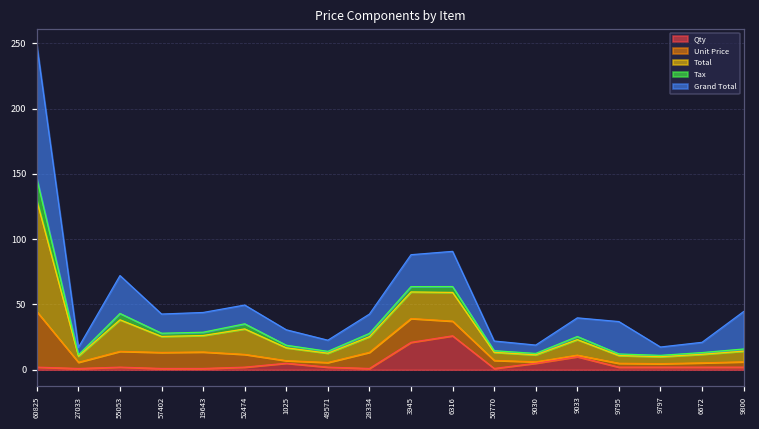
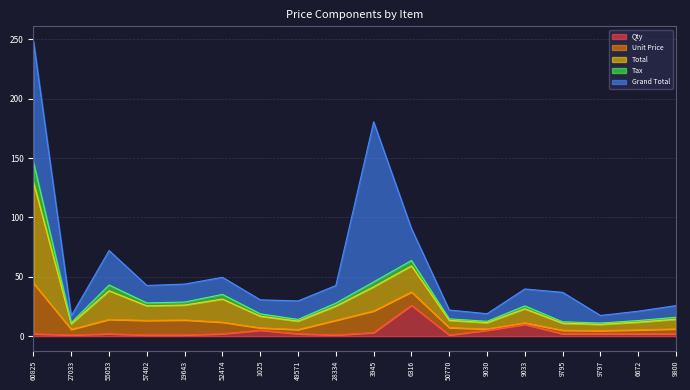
Grand Total, 49571: 9 -> 16
Qty, 3945: 21 -> 3
Grand Total, 3945: 24 -> 135
Grand Total, 9800: 29 -> 10
